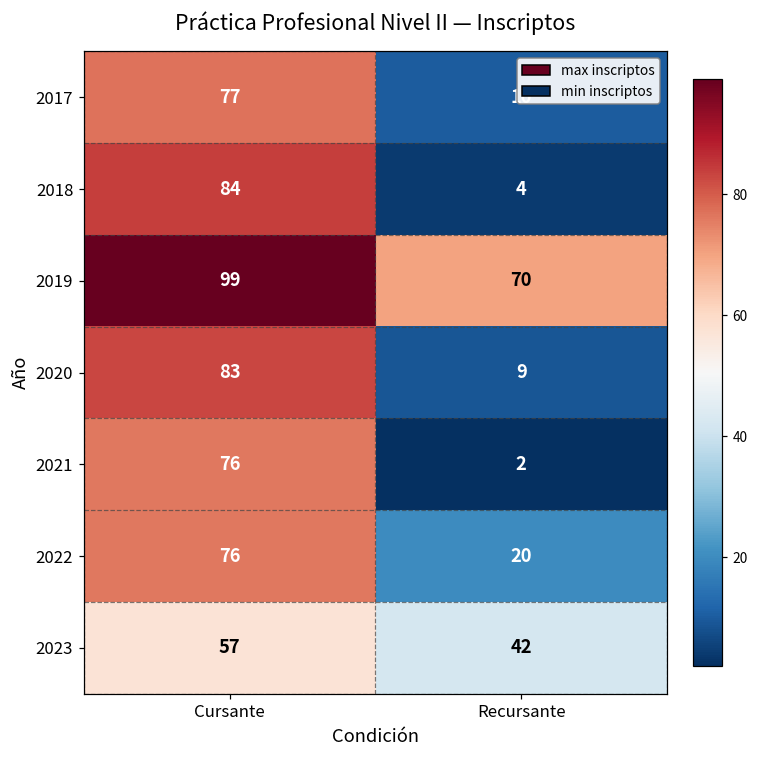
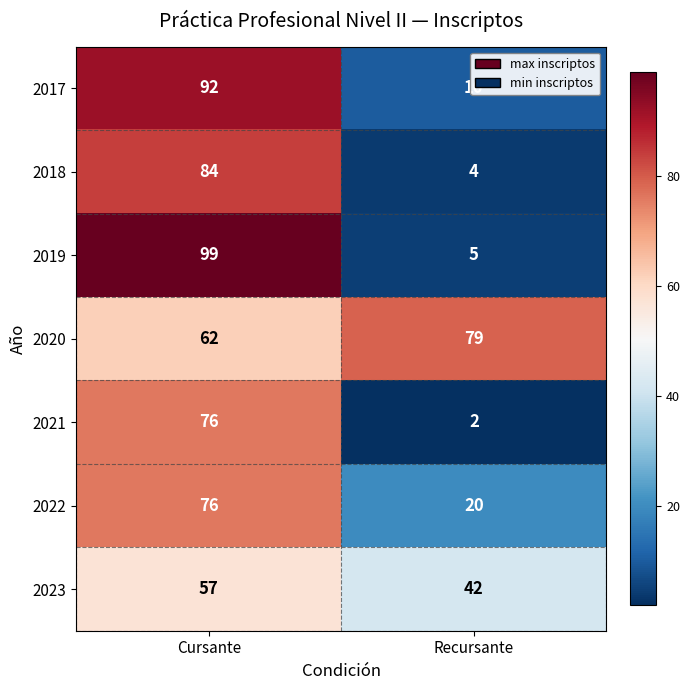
2017, Cursante: 77 -> 92
2019, Recursante: 70 -> 5
2020, Cursante: 83 -> 62
2020, Recursante: 9 -> 79
